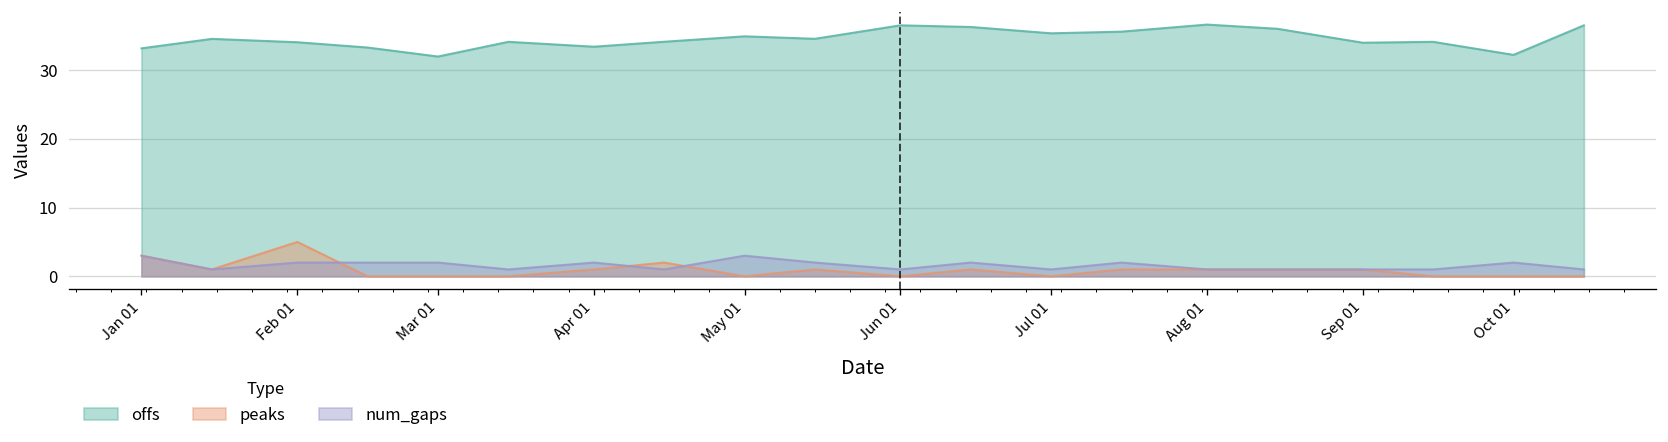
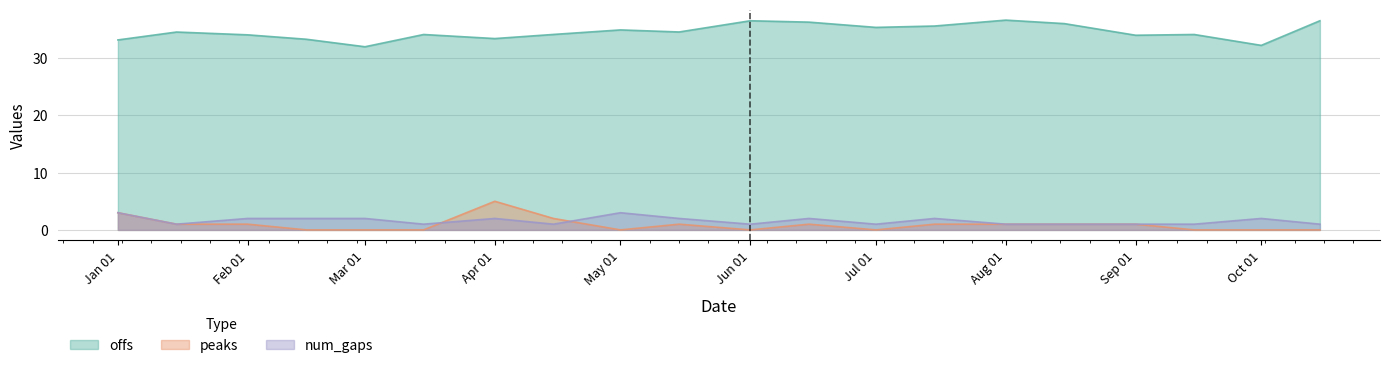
peaks, Feb 01: 5 -> 1
peaks, Apr 01: 1 -> 5
